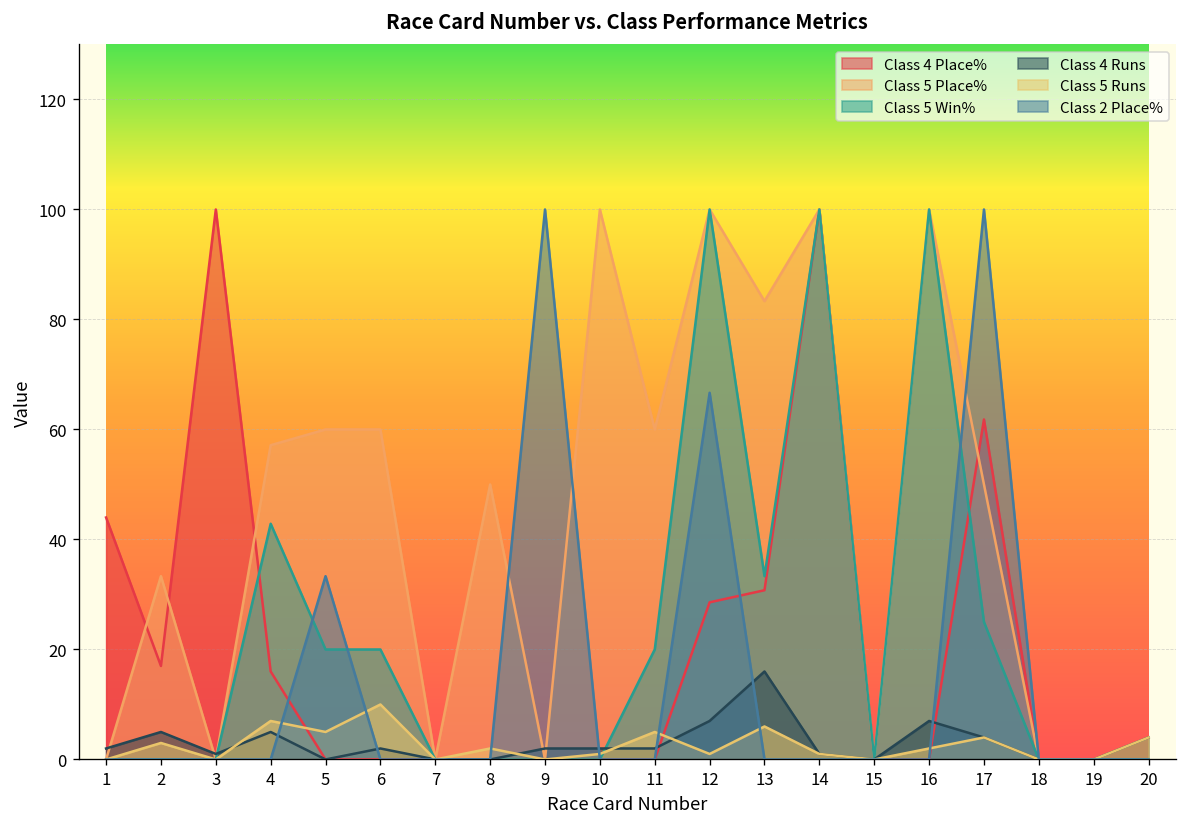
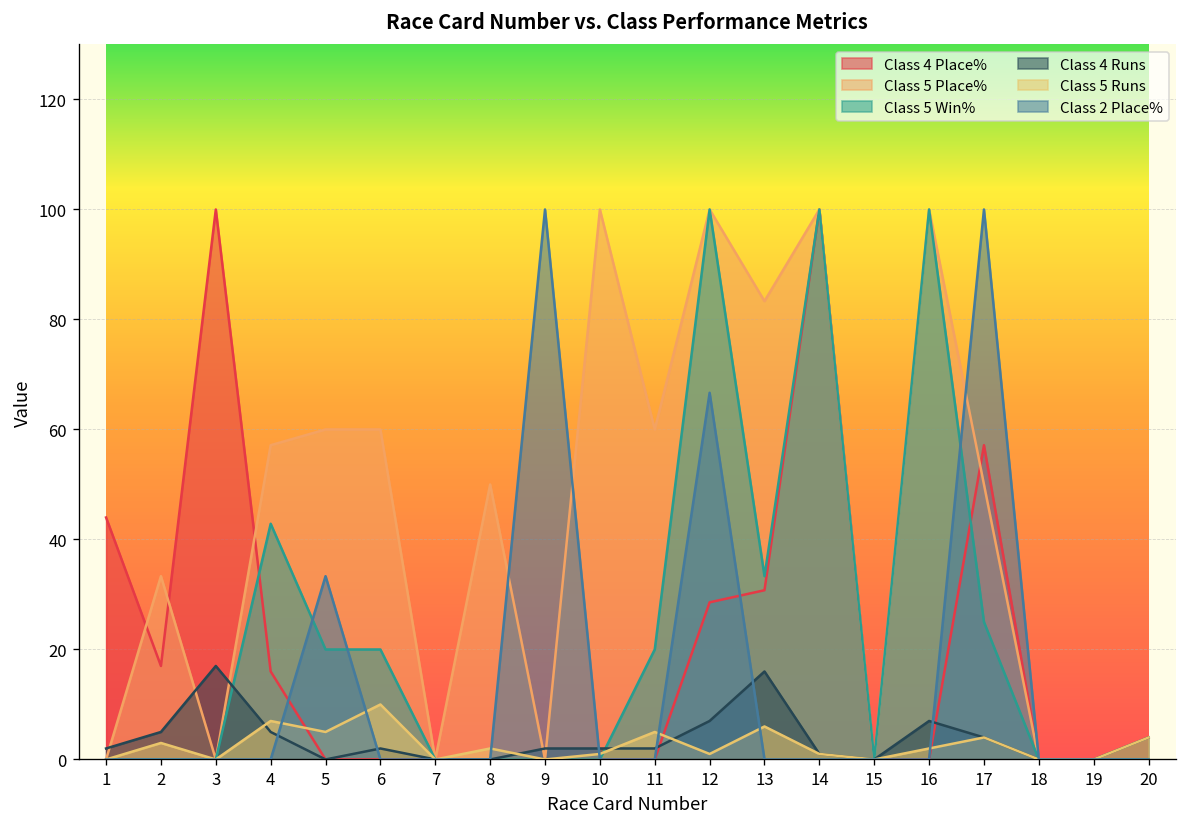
Class 4 Runs, 3: 1 -> 17
Class 4 Place%, 17: 62 -> 57
